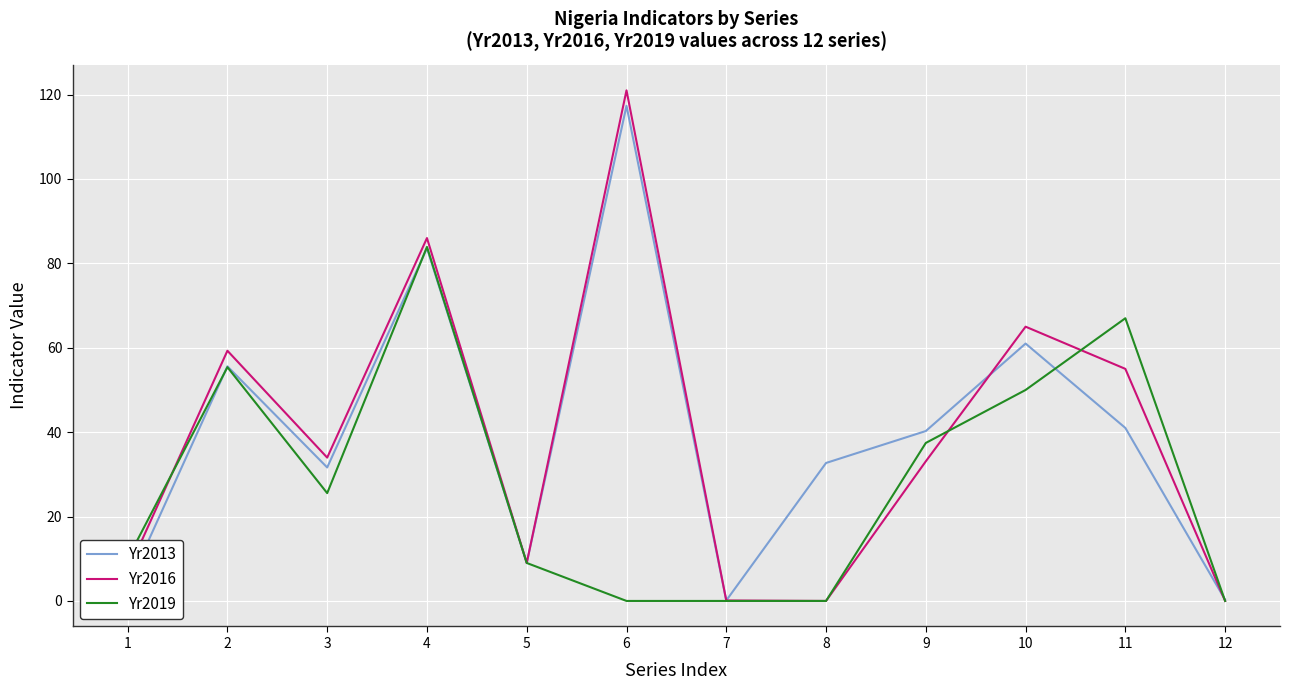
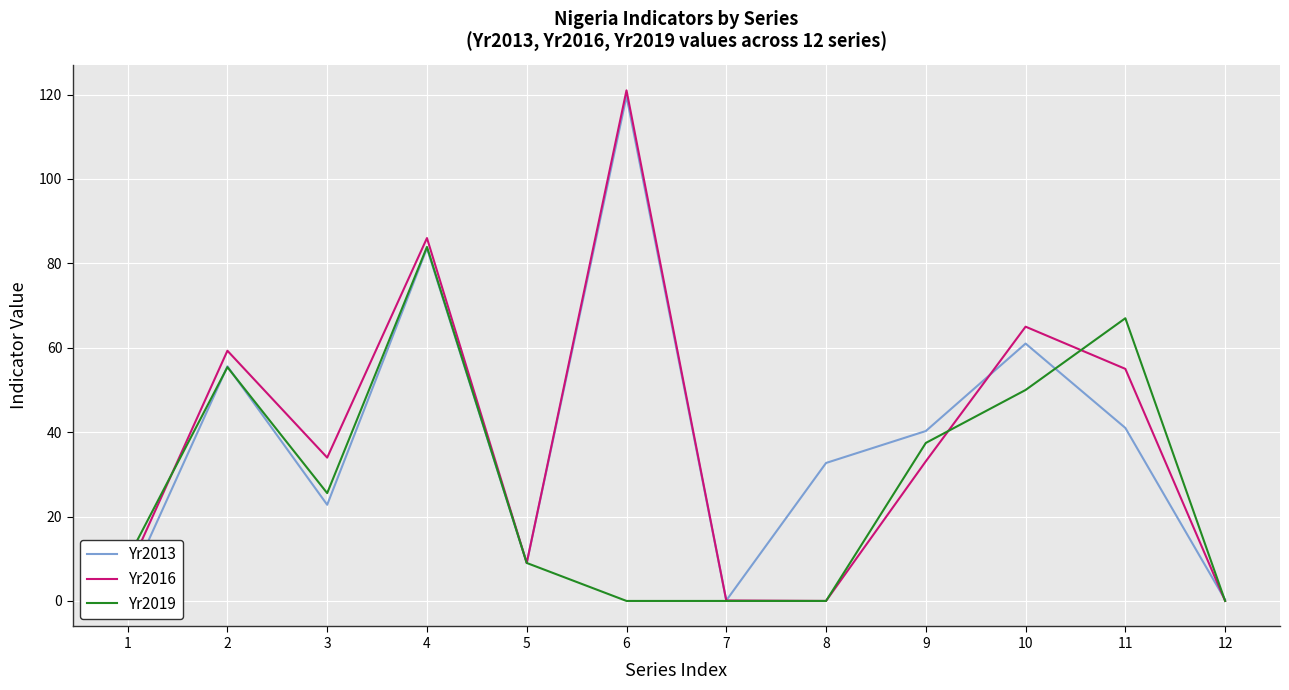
Yr2013, 3: 32 -> 23
Yr2013, 6: 117 -> 120
